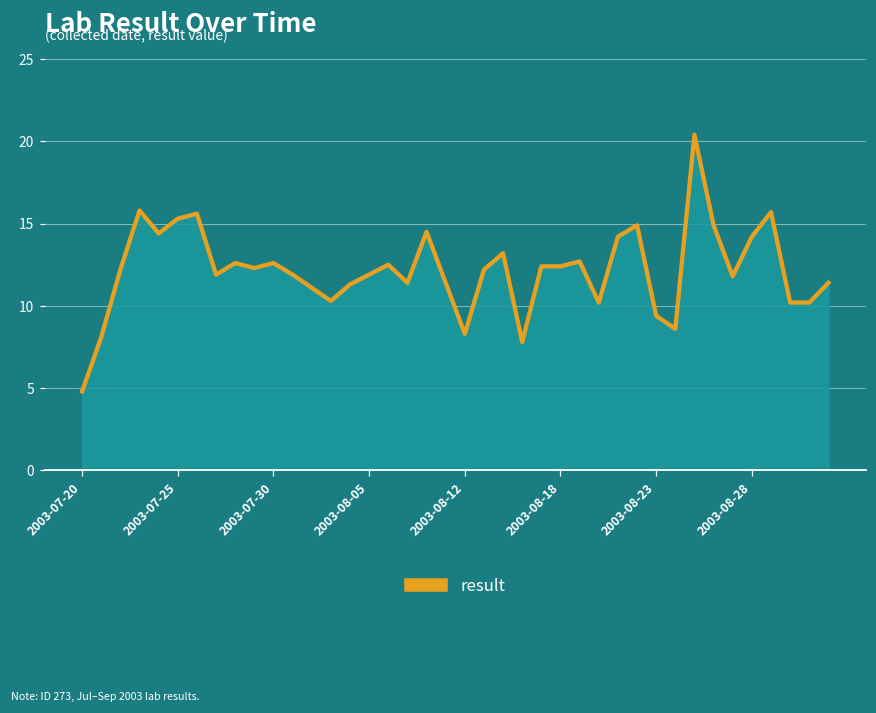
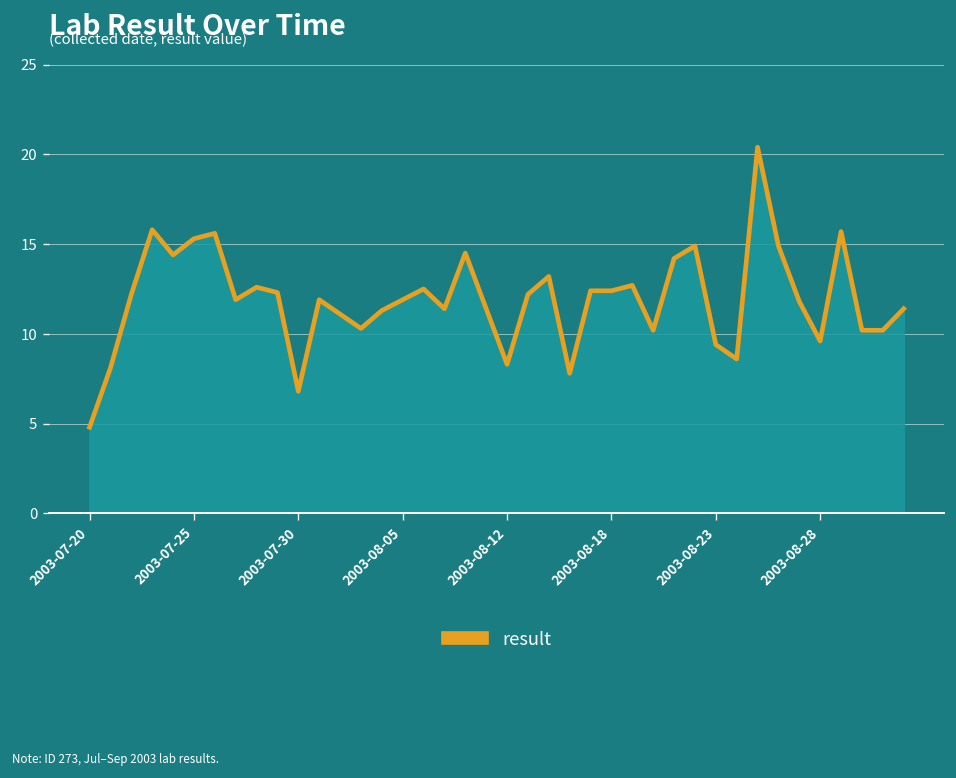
2003-07-30: 12.6 -> 6.8
2003-08-28: 14.2 -> 9.6
